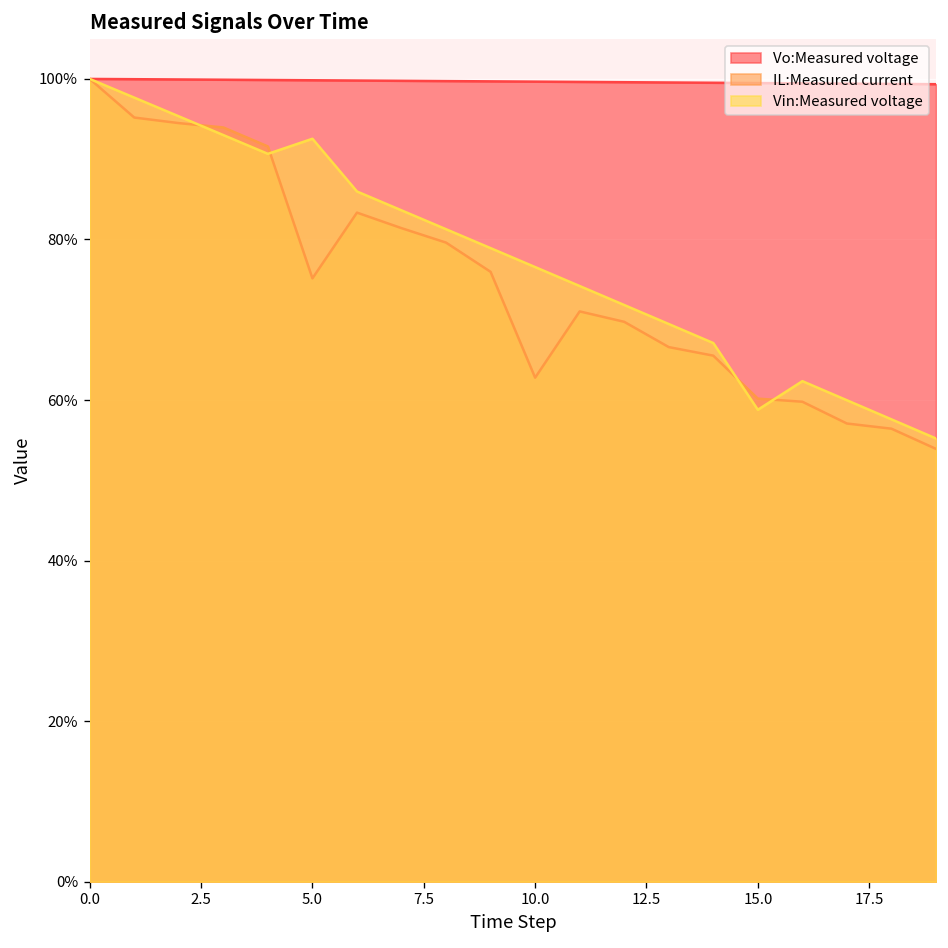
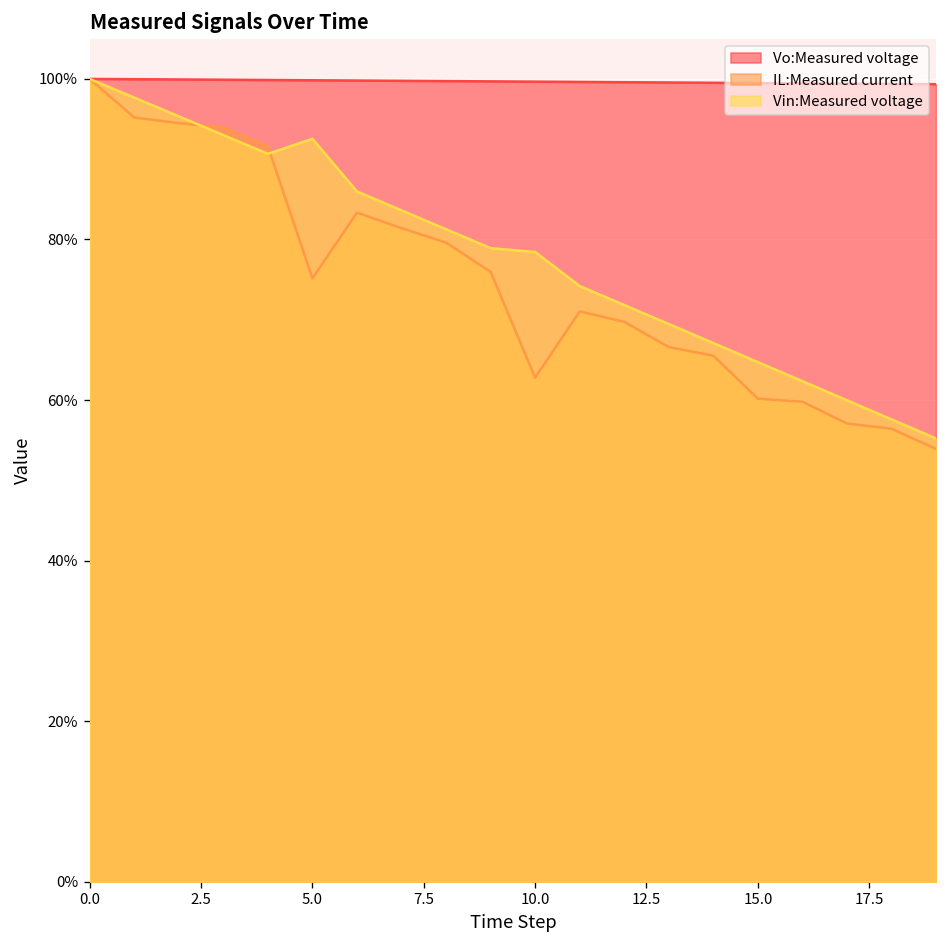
Vin:Measured voltage, 10.0: 77% -> 78%
Vin:Measured voltage, 15.0: 59% -> 65%
